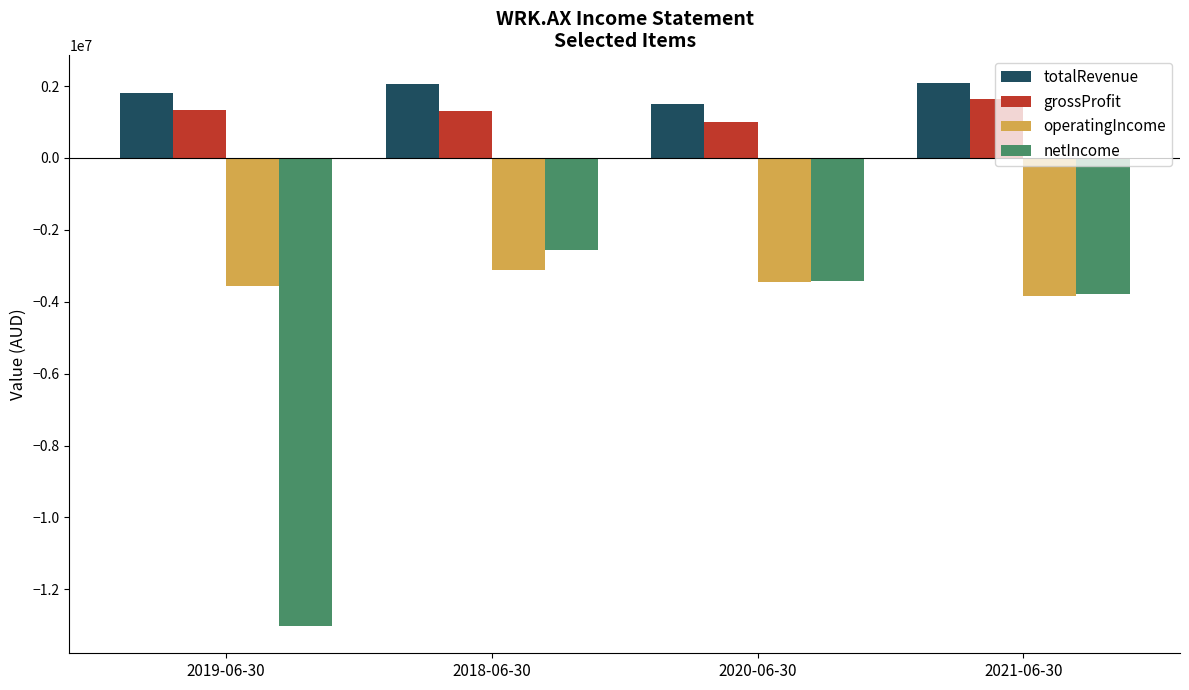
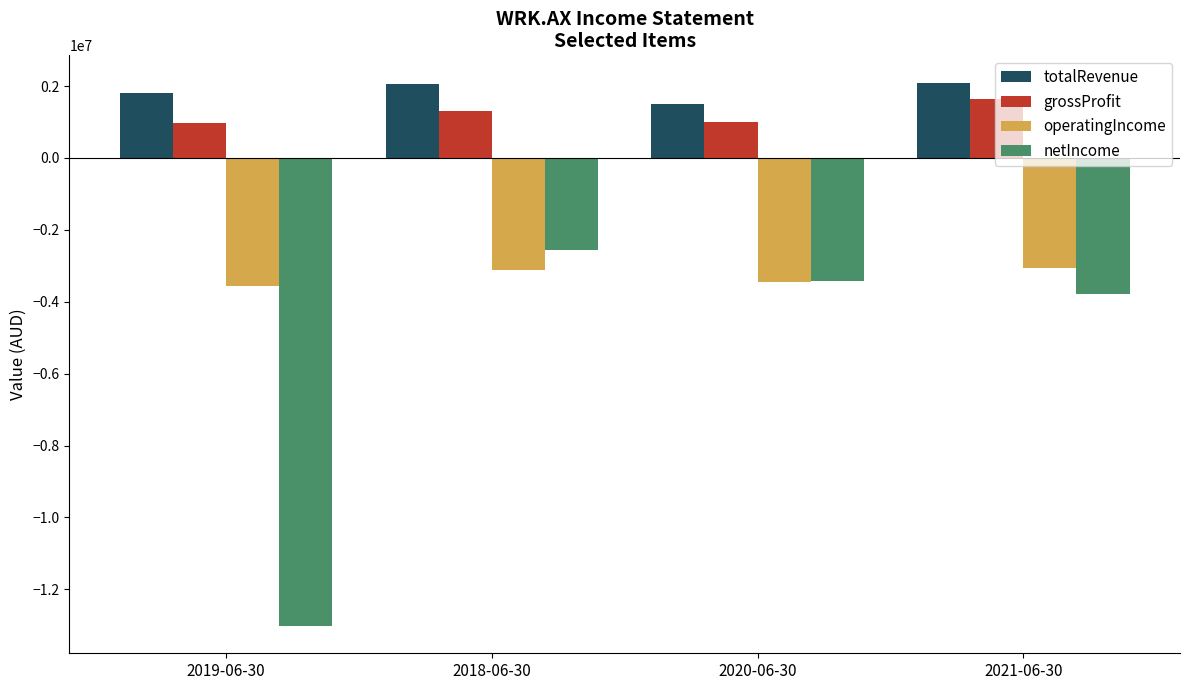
grossProfit, 2019-06-30: 1300000 -> 1000000
operatingIncome, 2021-06-30: -3800000 -> -3100000
